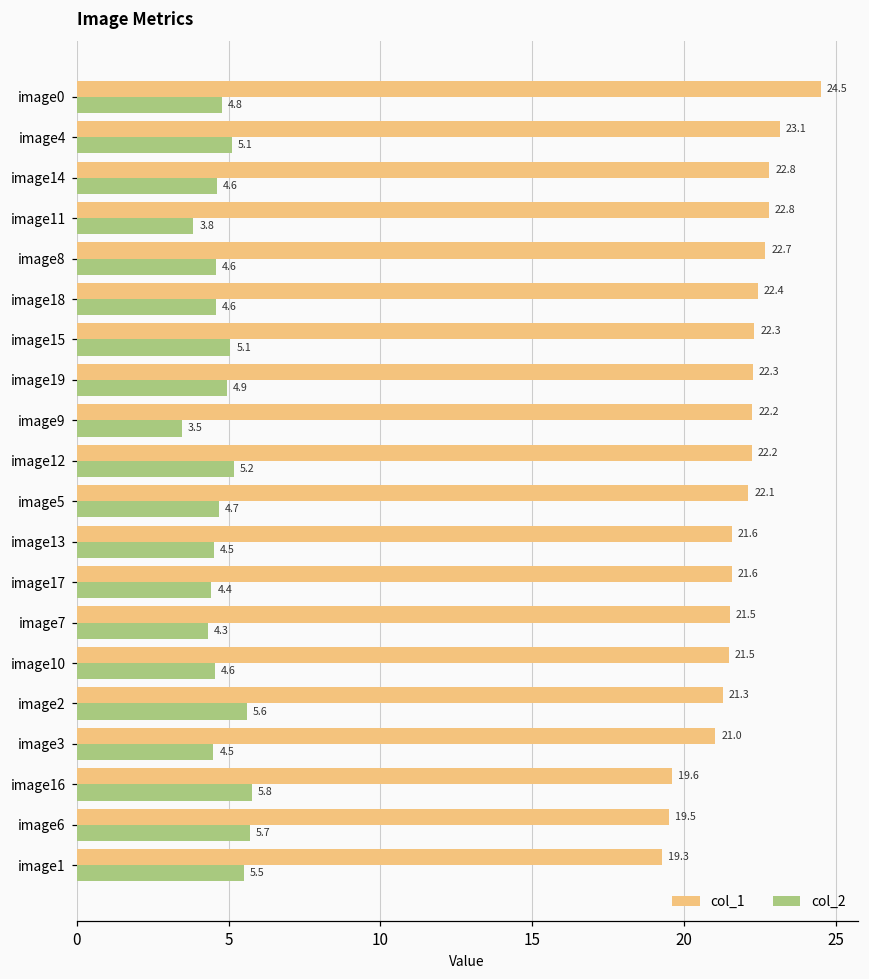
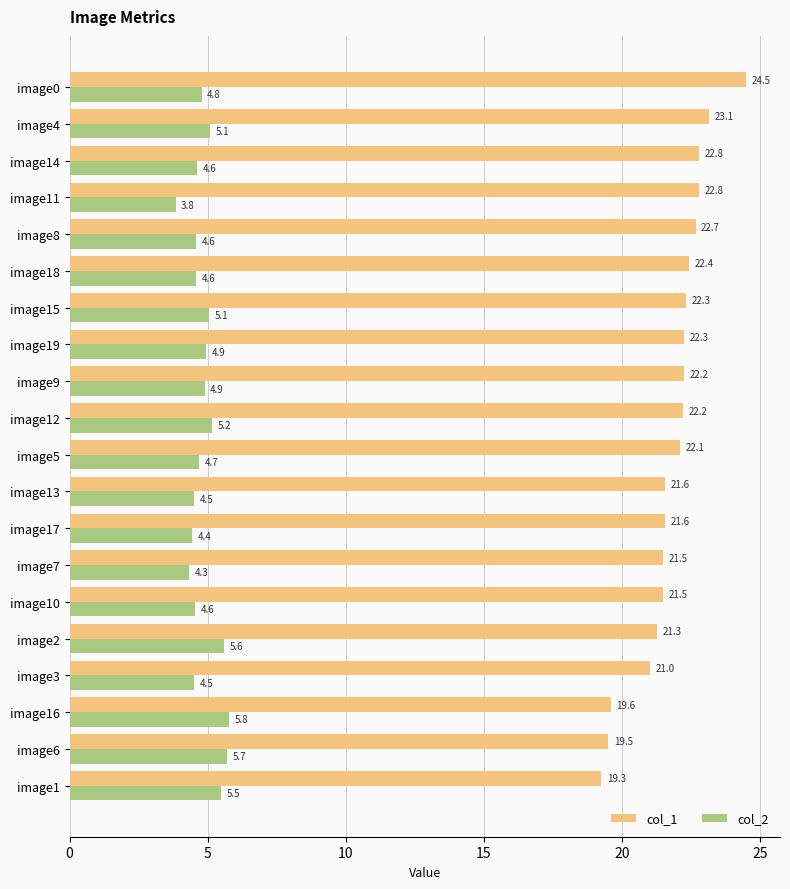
col_2, image9: 3.5 -> 4.9
